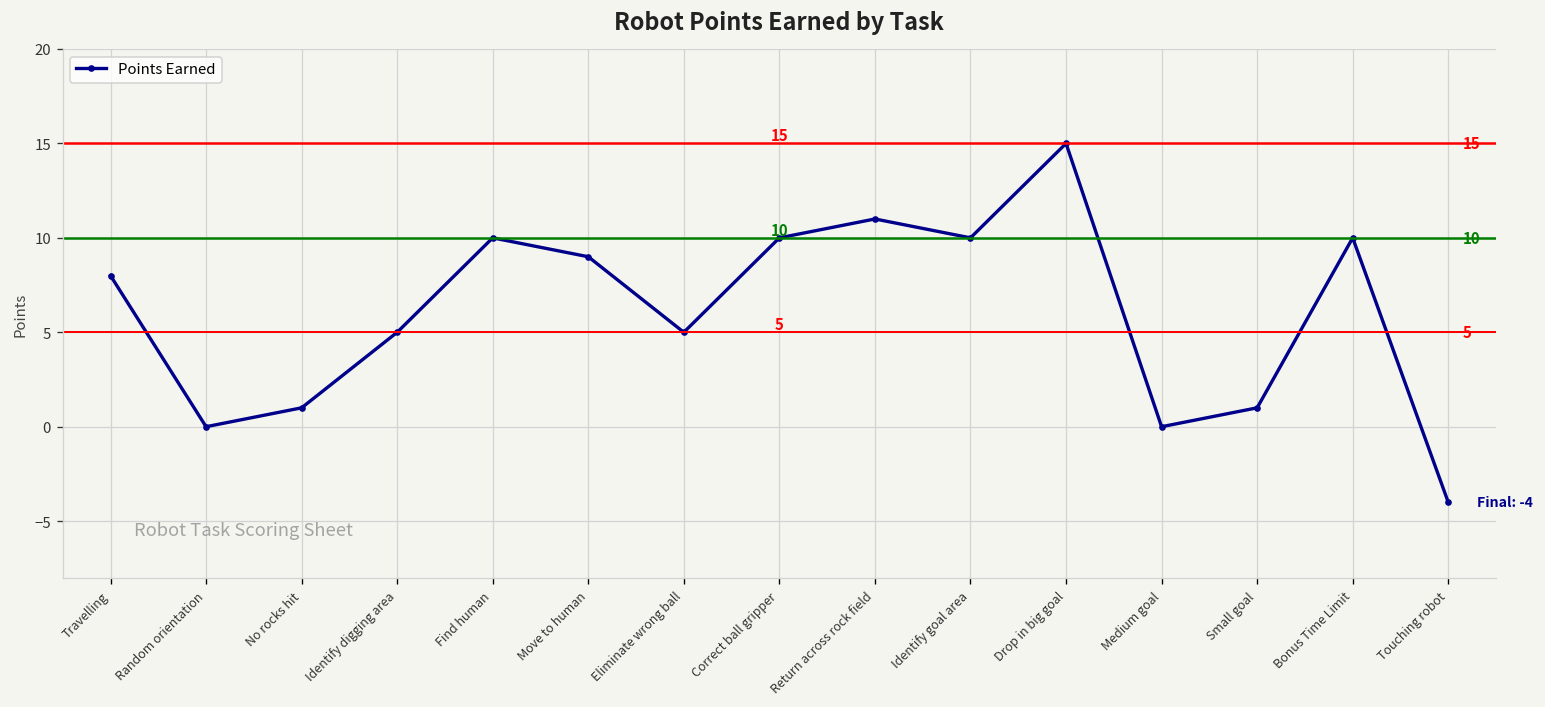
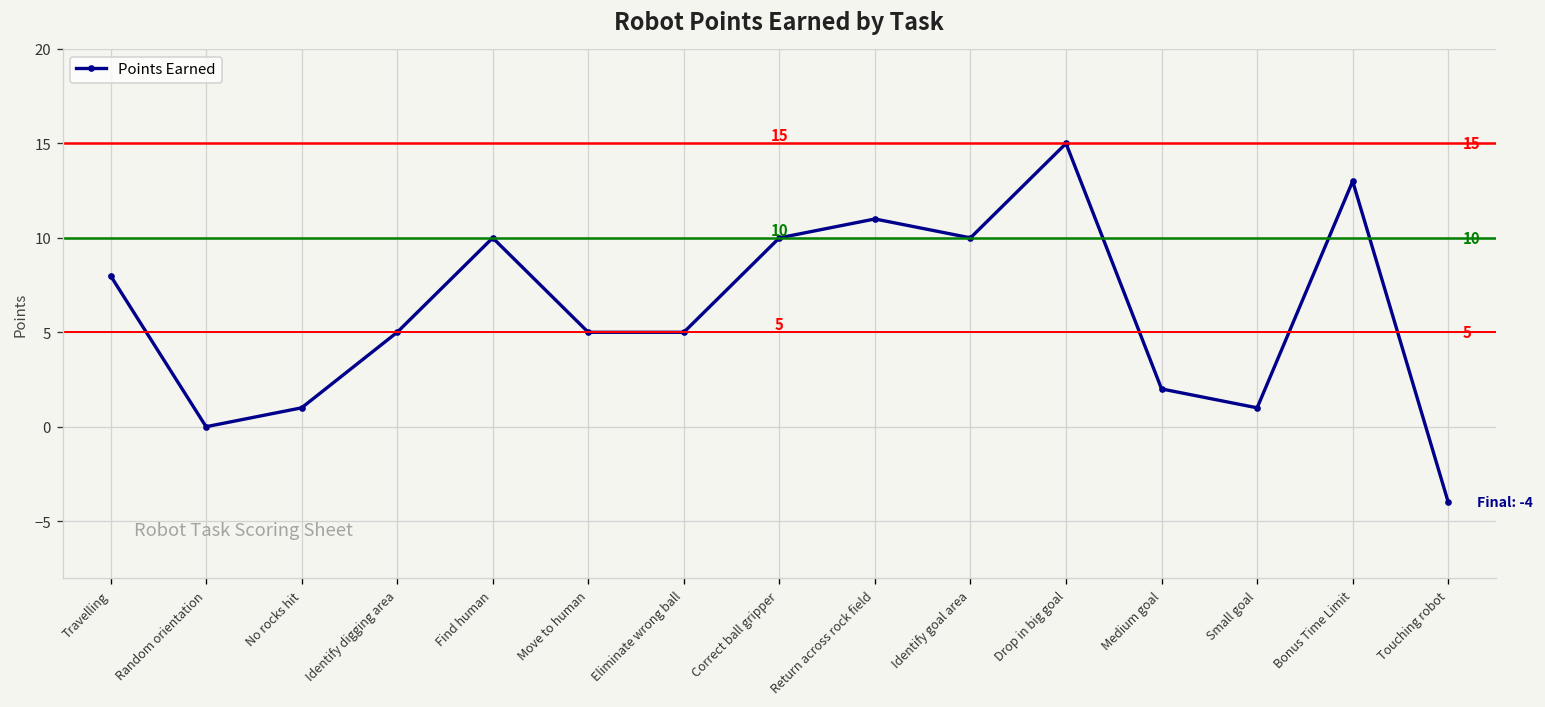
Move to human: 9 -> 5
Medium goal: 0 -> 2
Bonus Time Limit: 10 -> 13
